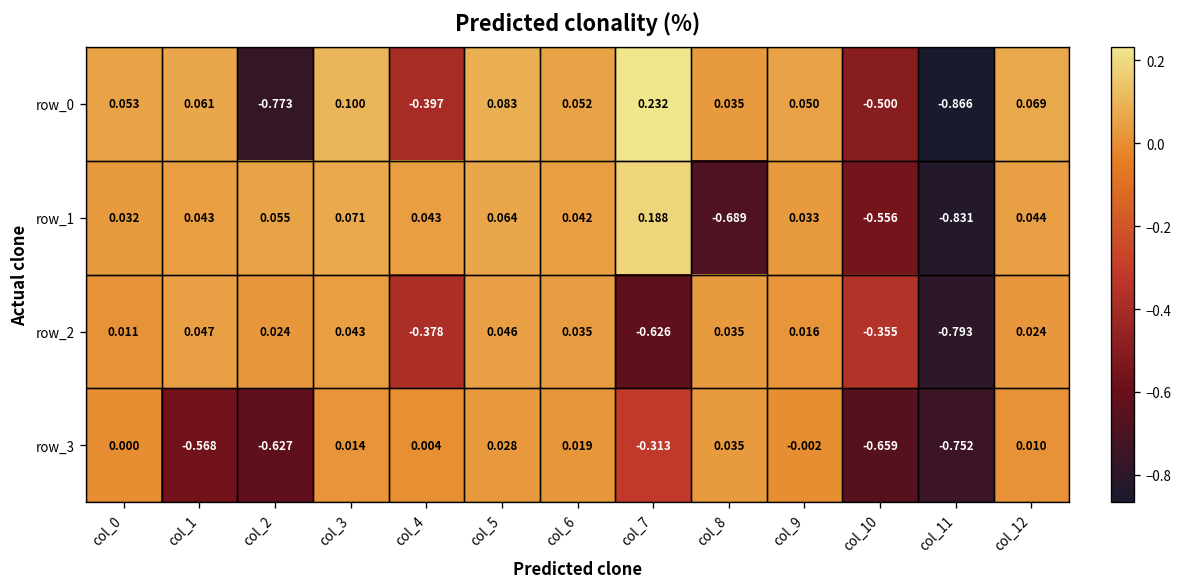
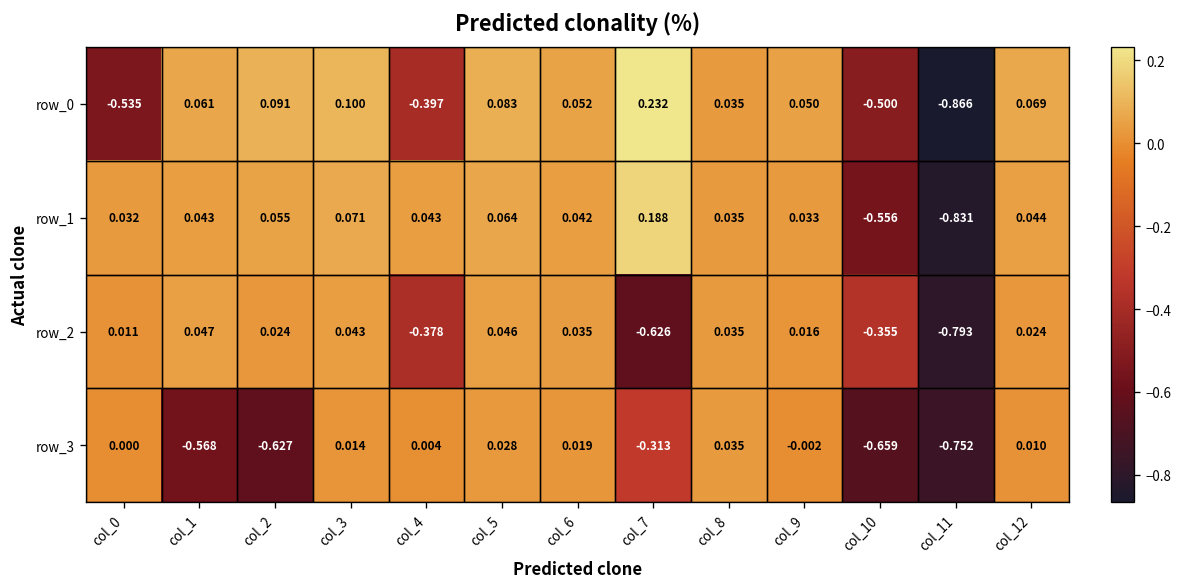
row_0, col_0: 0.053 -> -0.535
row_0, col_2: -0.773 -> 0.091
row_1, col_8: -0.689 -> 0.035
